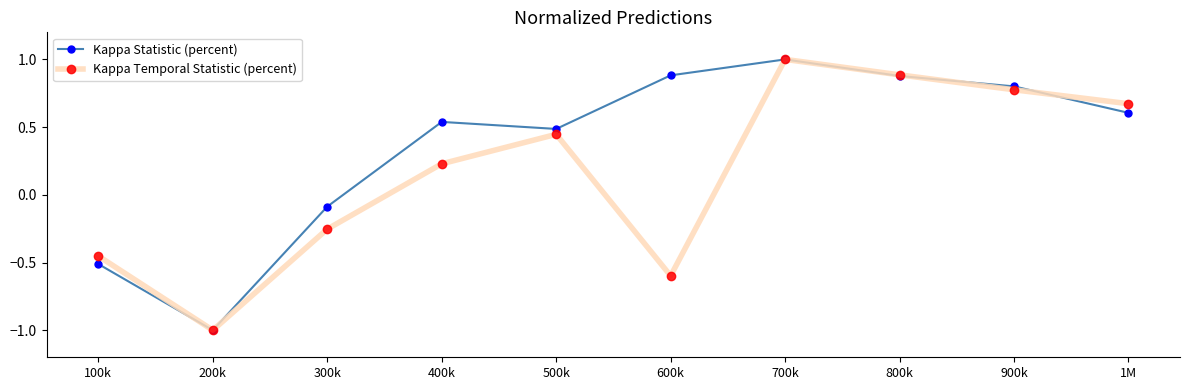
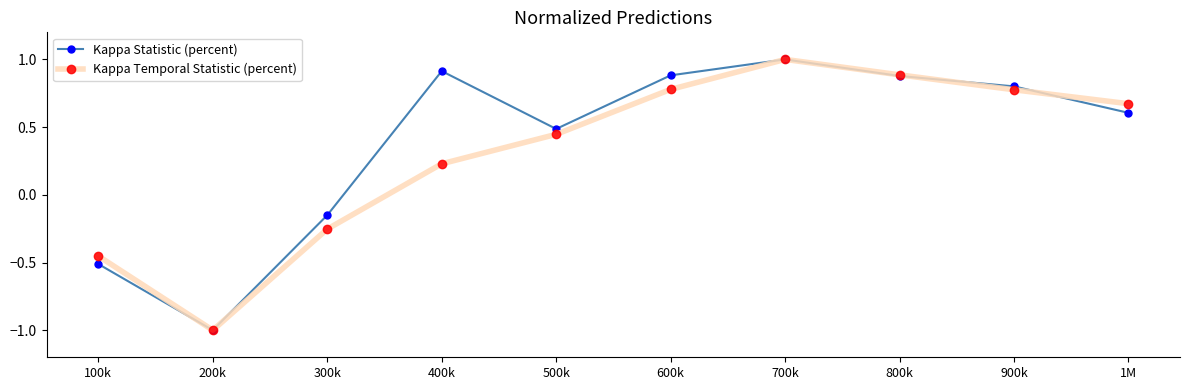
Kappa Statistic (percent), 300k: -0.09 -> -0.15
Kappa Statistic (percent), 400k: 0.54 -> 0.91
Kappa Temporal Statistic (percent), 600k: -0.60 -> 0.78
